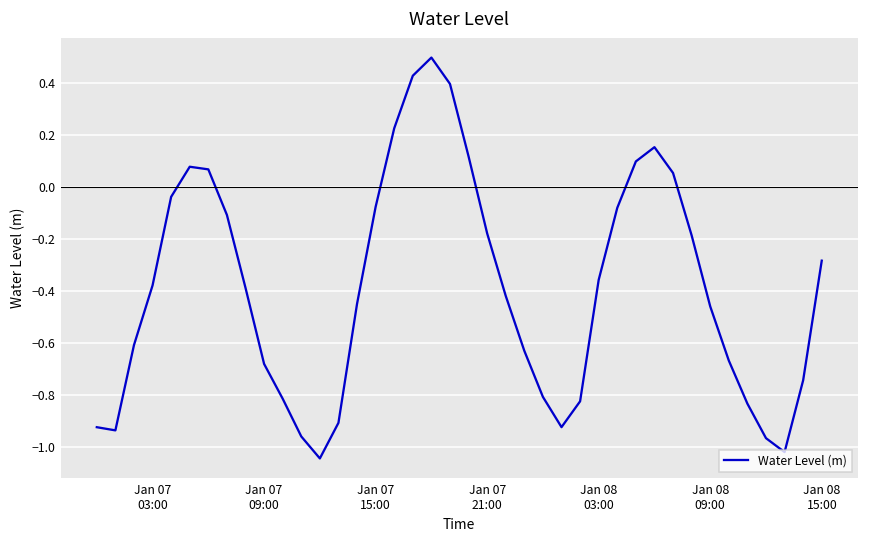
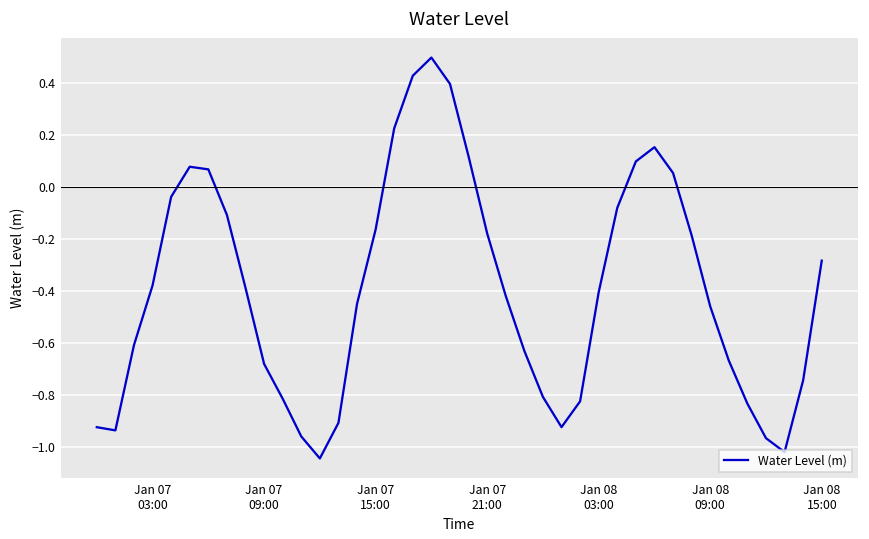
Jan 07 15:00: -0.08 -> -0.17
Jan 08 03:00: -0.36 -> -0.41
